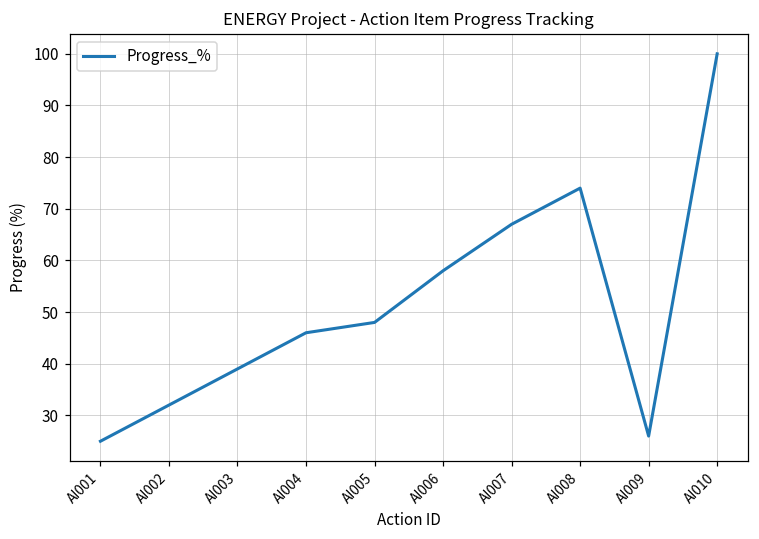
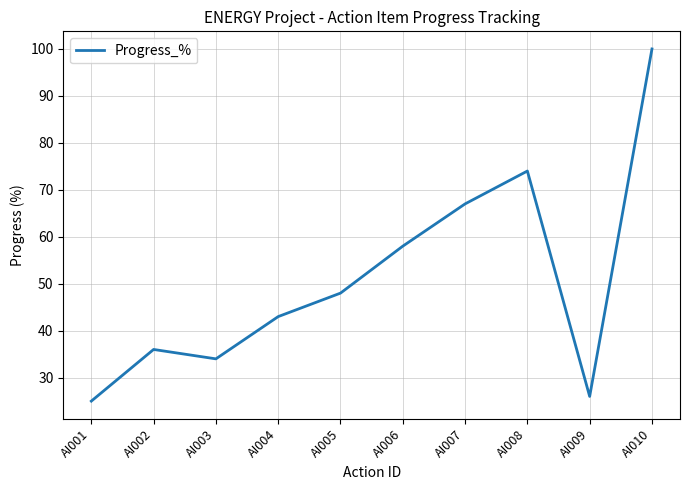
AI002: 32 -> 36
AI003: 39 -> 34
AI004: 46 -> 43
